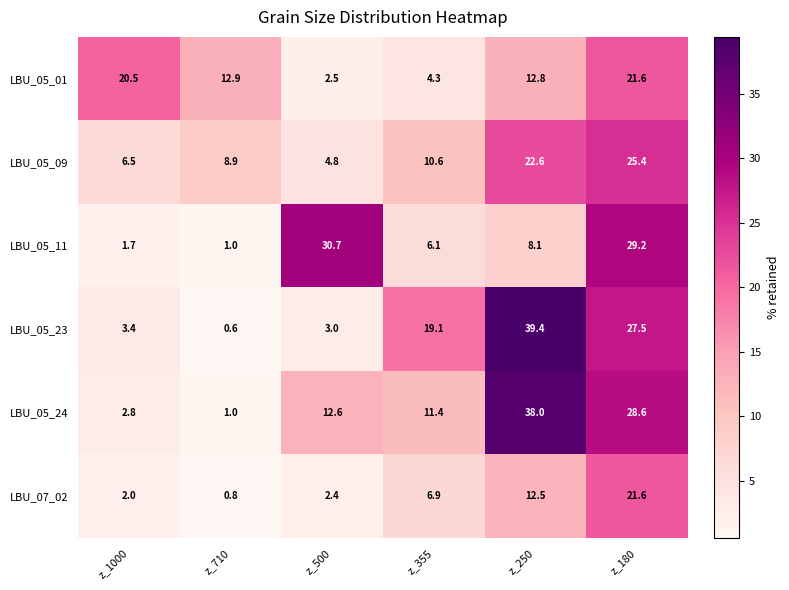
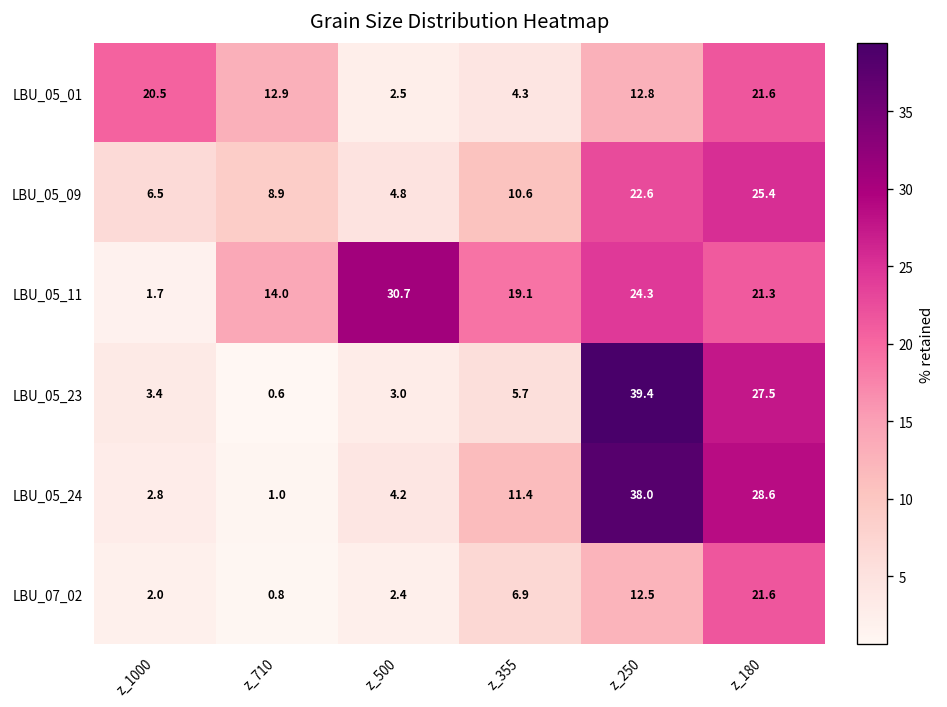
LBU_05_11, z_710: 1.0 -> 14.0
LBU_05_11, z_355: 6.1 -> 19.1
LBU_05_11, z_250: 8.1 -> 24.3
LBU_05_11, z_180: 29.2 -> 21.3
LBU_05_23, z_355: 19.1 -> 5.7
LBU_05_24, z_500: 12.6 -> 4.2
